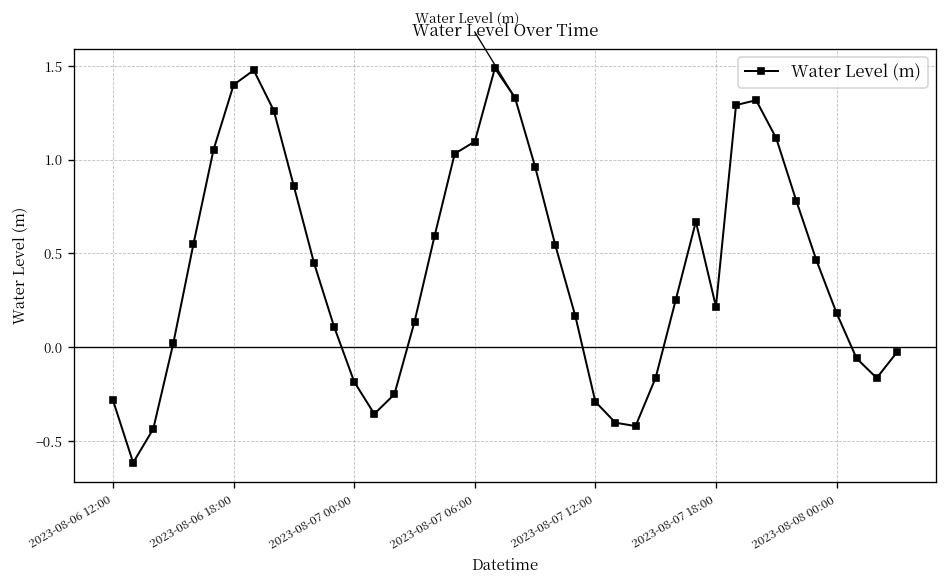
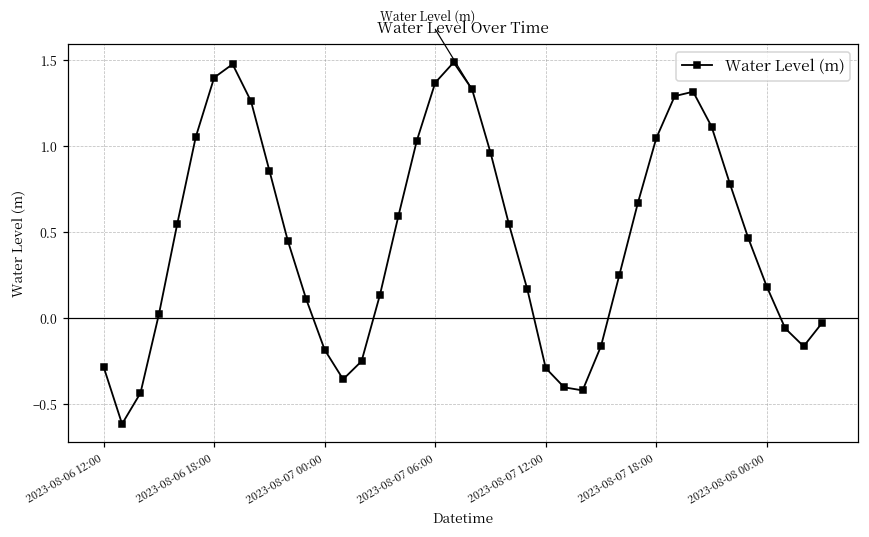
2023-08-07 06:00: 1.10 -> 1.37
2023-08-07 18:00: 0.22 -> 1.05
